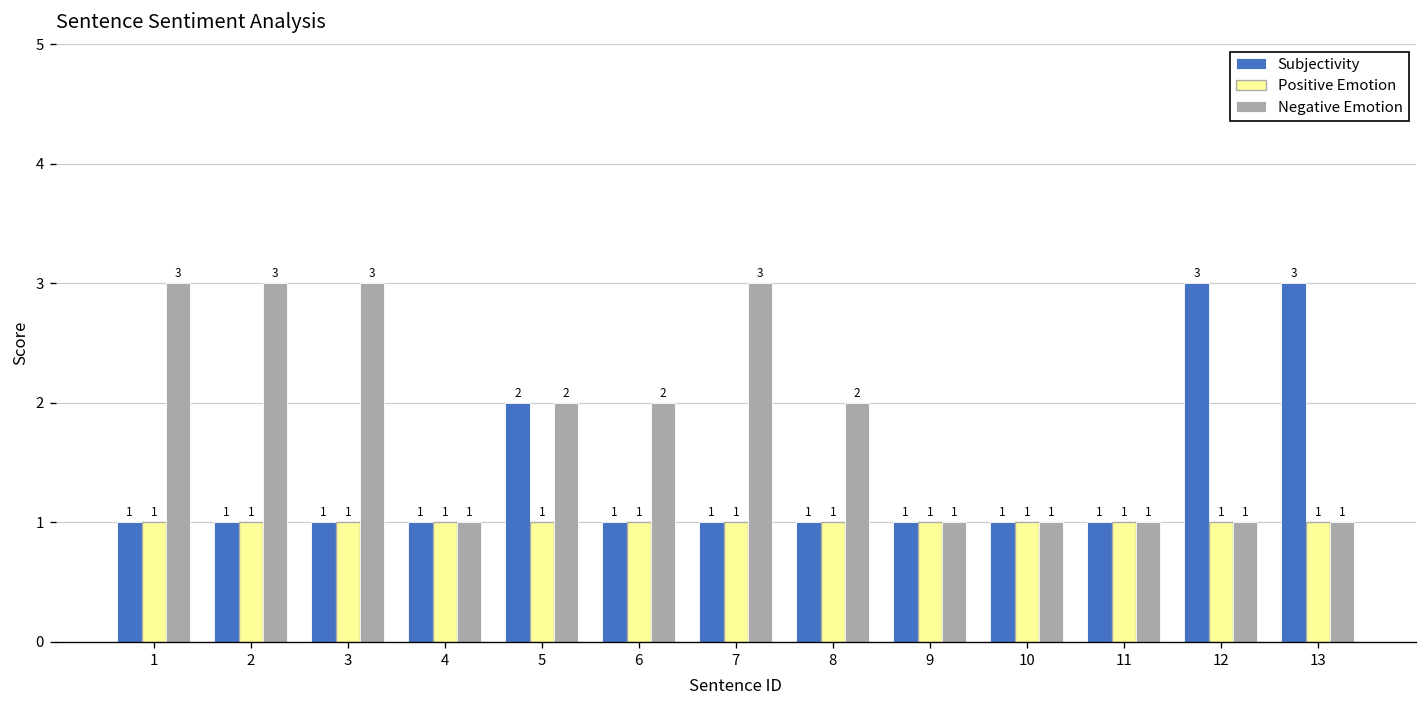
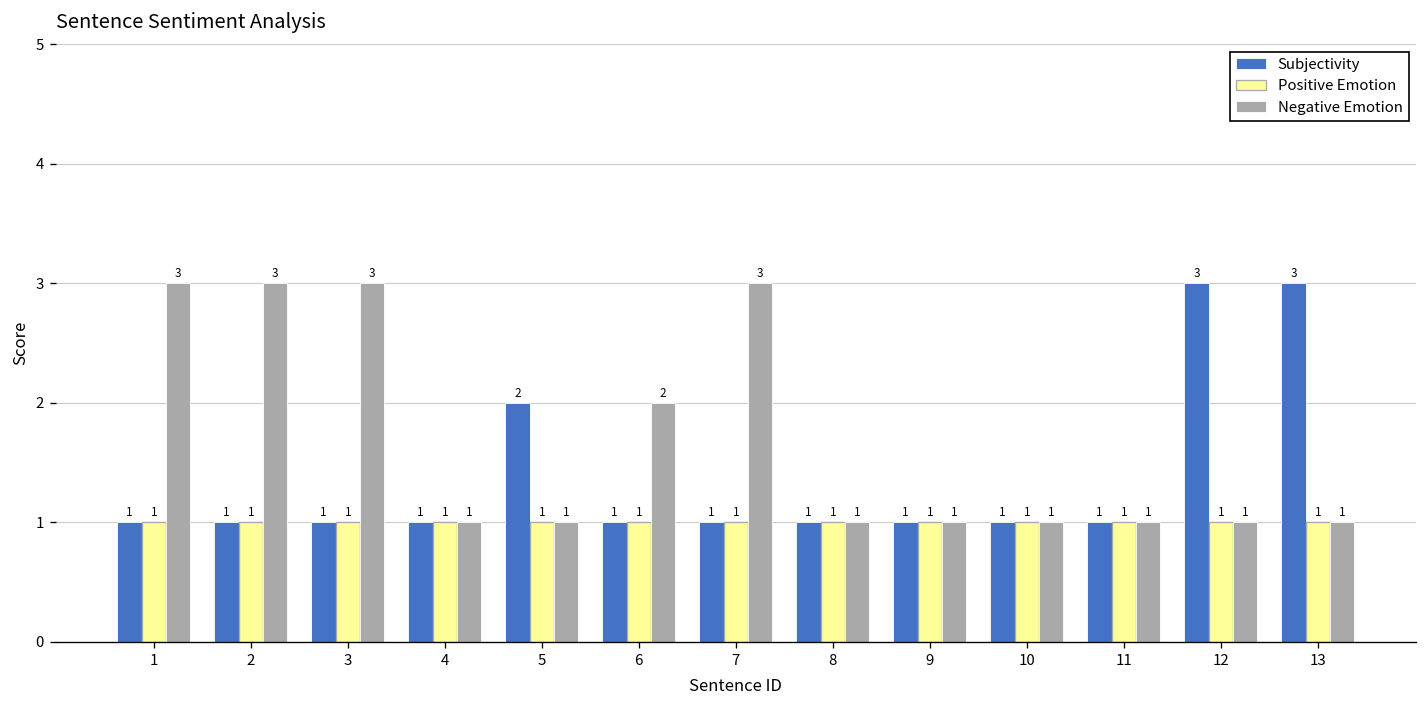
Negative Emotion, 5: 2 -> 1
Negative Emotion, 8: 2 -> 1
